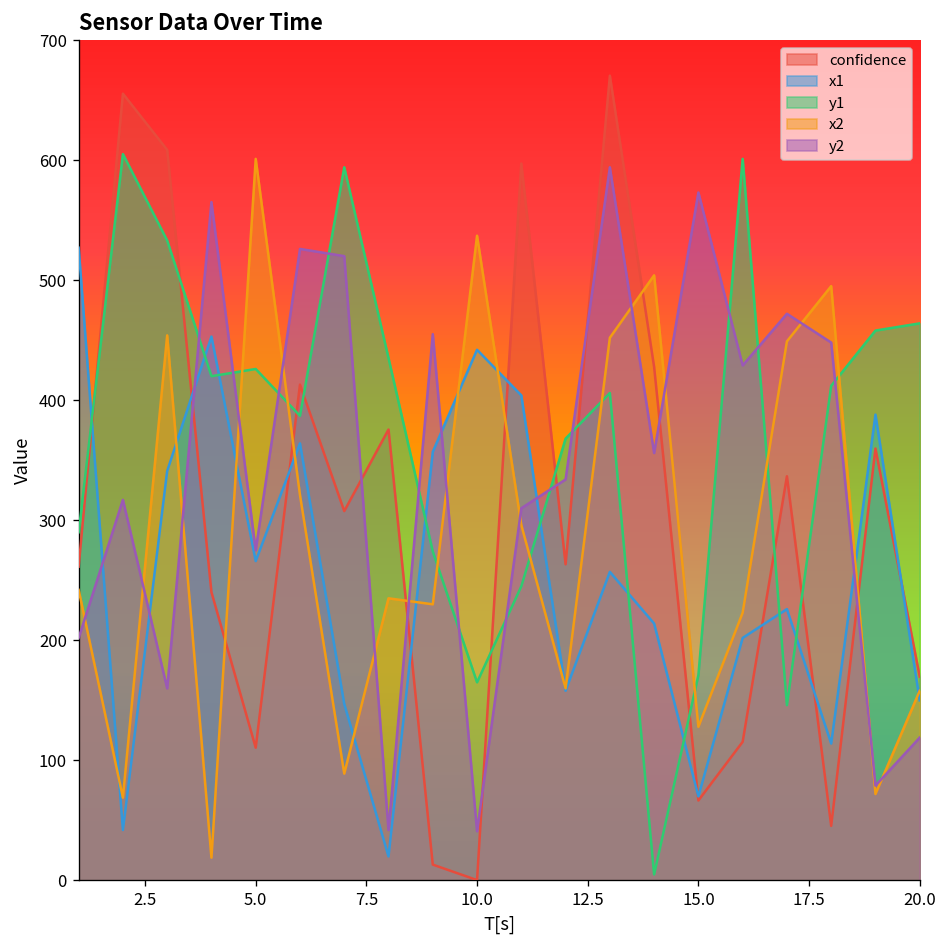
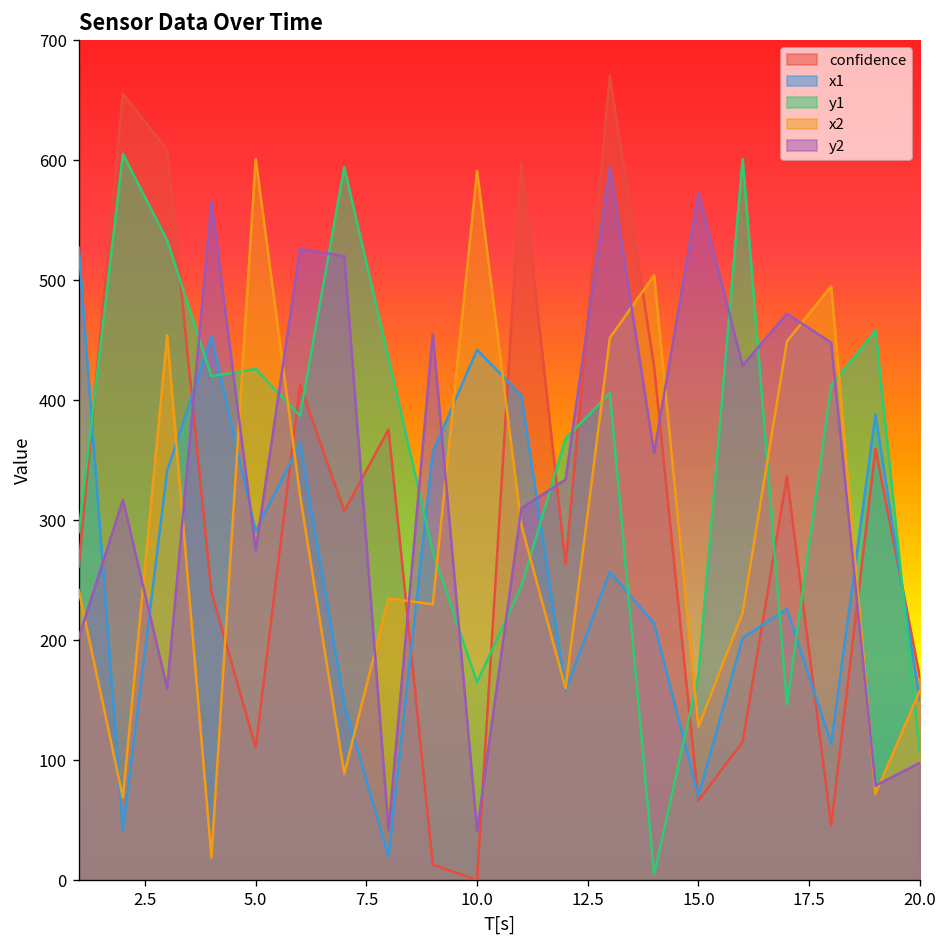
x1, 5.0: 266 -> 291
x2, 10.0: 537 -> 591
y1, 20.0: 464 -> 107
y2, 20.0: 119 -> 98
